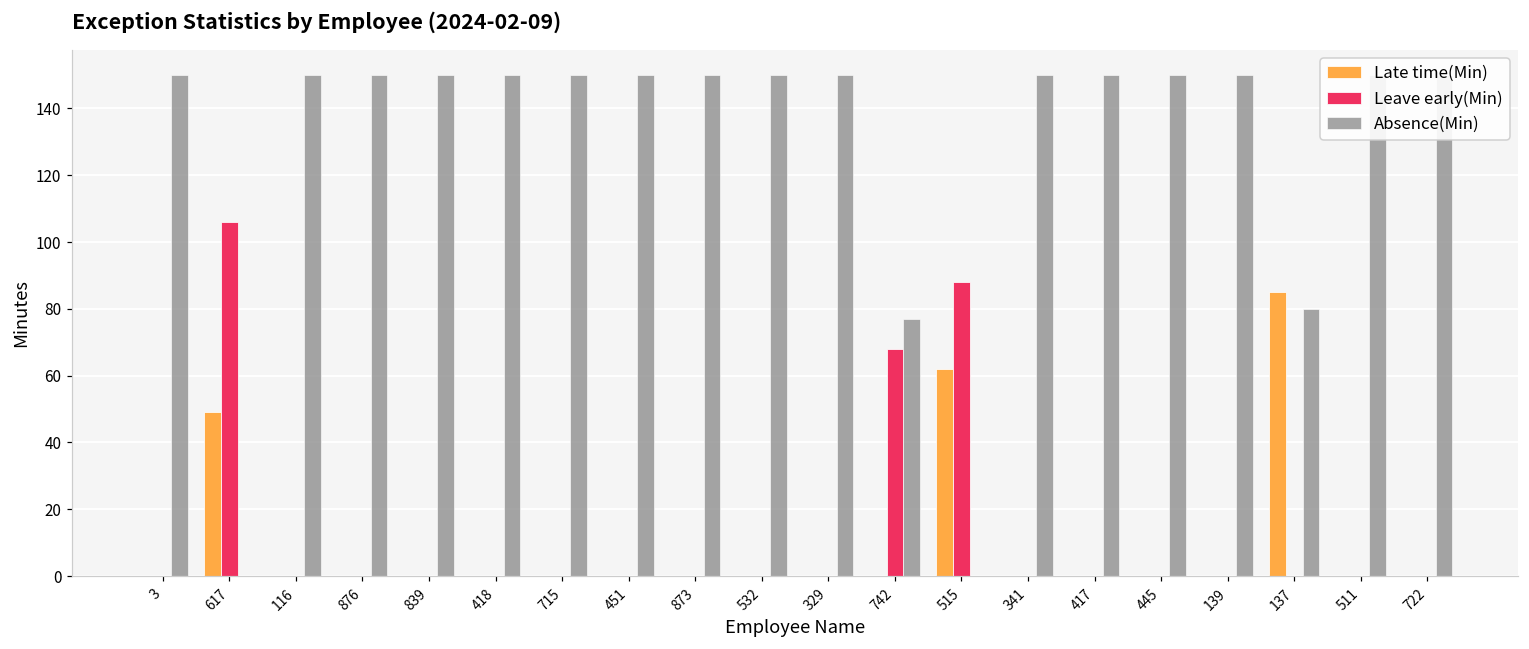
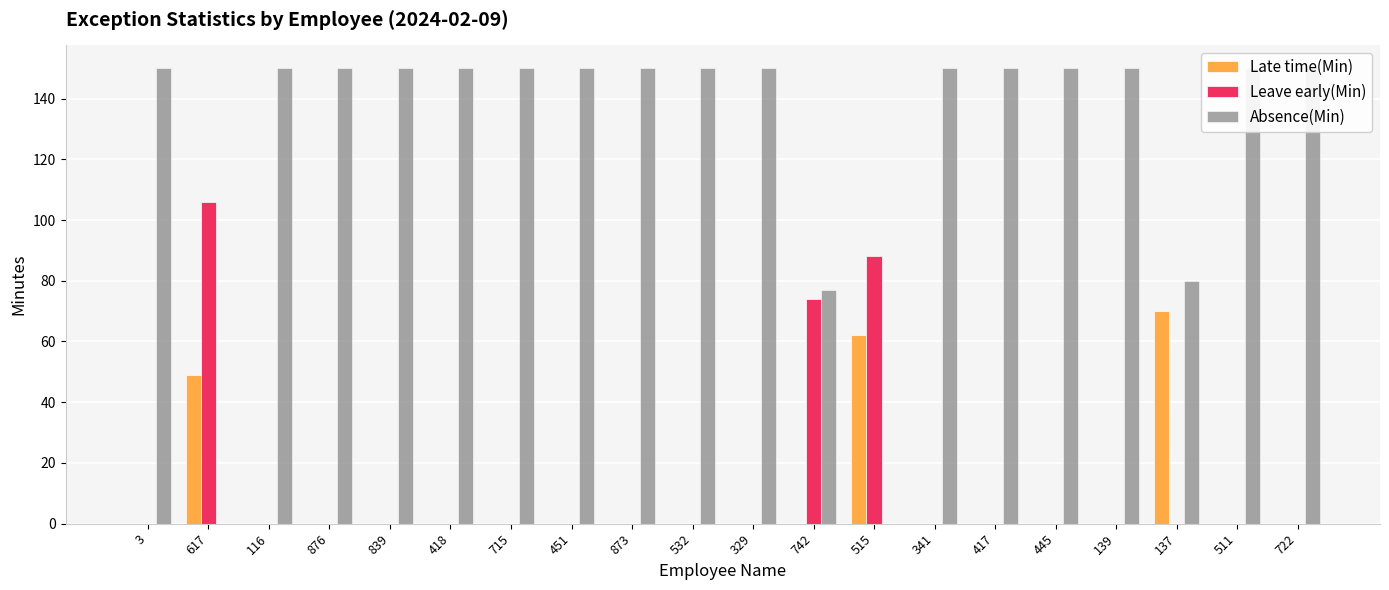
Leave early(Min), 742: 68 -> 74
Late time(Min), 137: 85 -> 70
